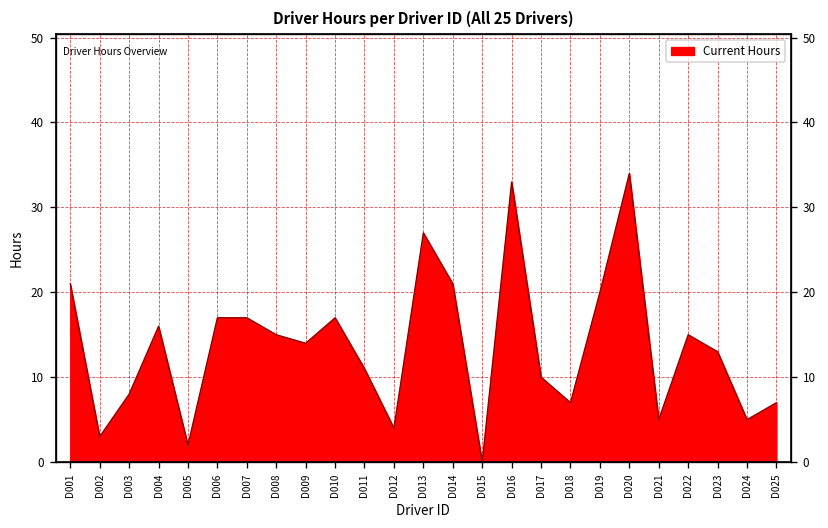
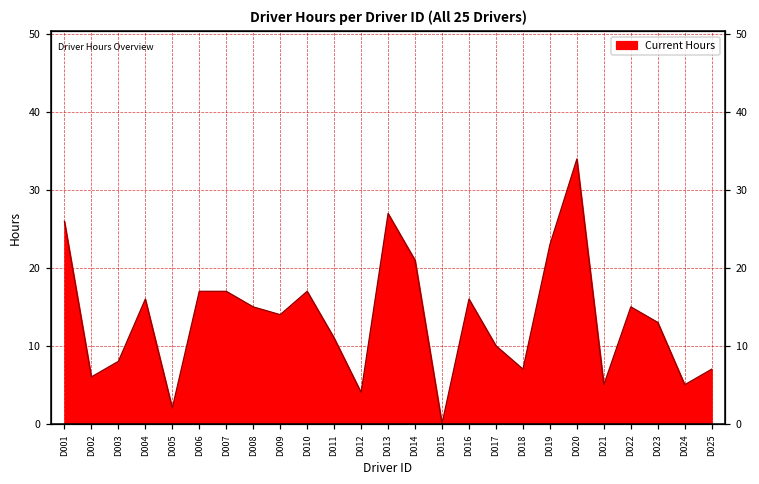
D001: 21 -> 26
D002: 3 -> 6
D016: 33 -> 16
D019: 20 -> 23
